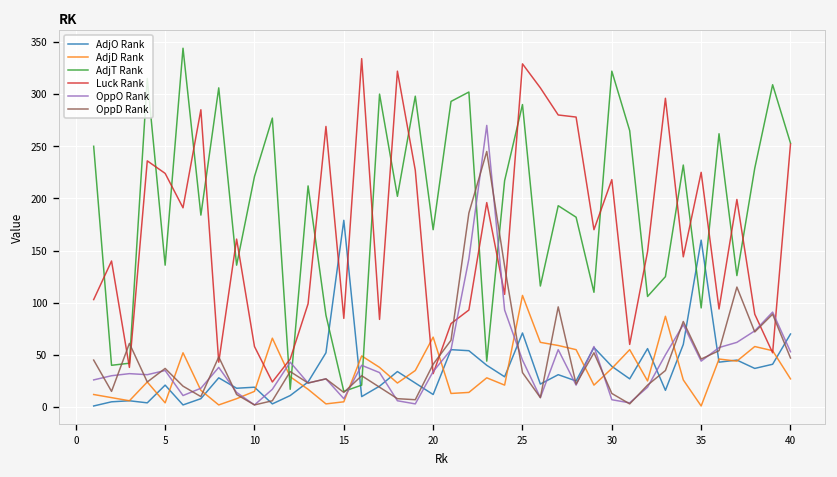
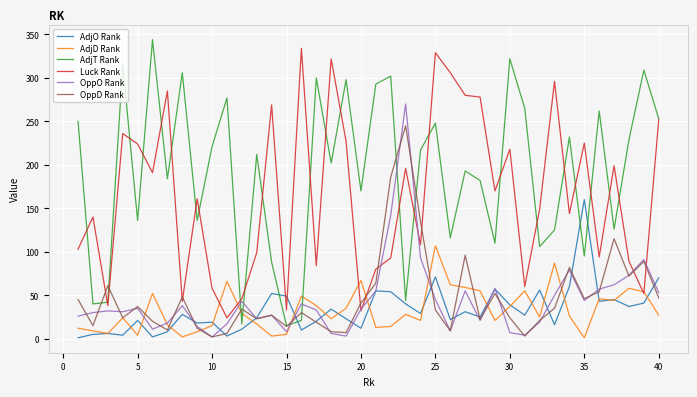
AdjO Rank, 15: 180 -> 50
Luck Rank, 15: 90 -> 30
AdjT Rank, 25: 290 -> 250
OppD Rank, 30: 10 -> 20
